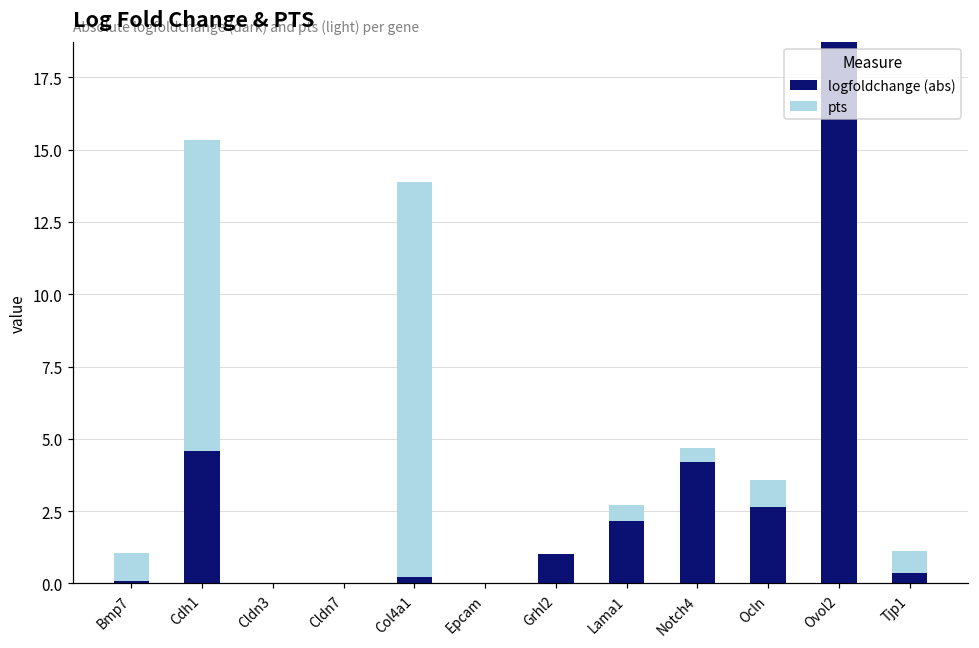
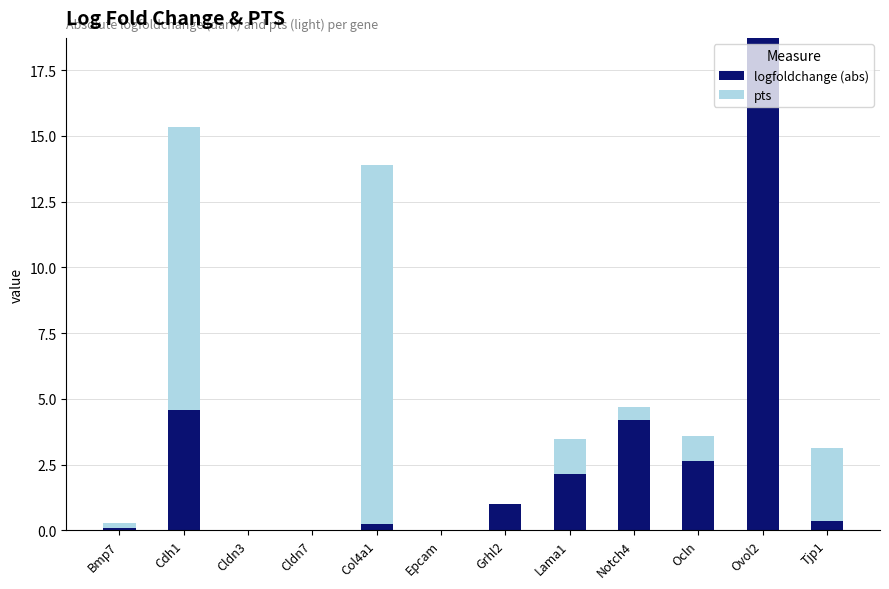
pts, Bmp7: 1.0 -> 0.2
pts, Lama1: 0.6 -> 1.3
pts, Tjp1: 0.8 -> 2.8
